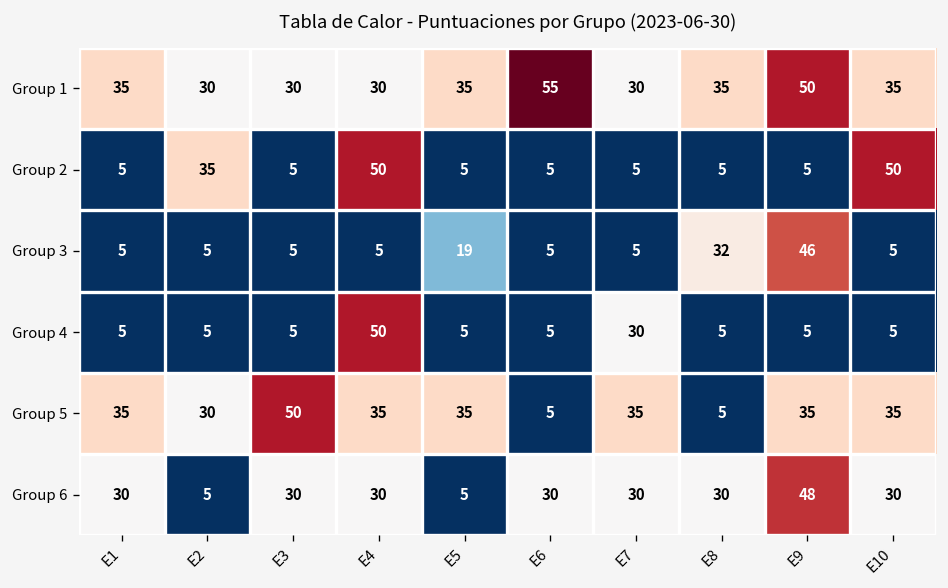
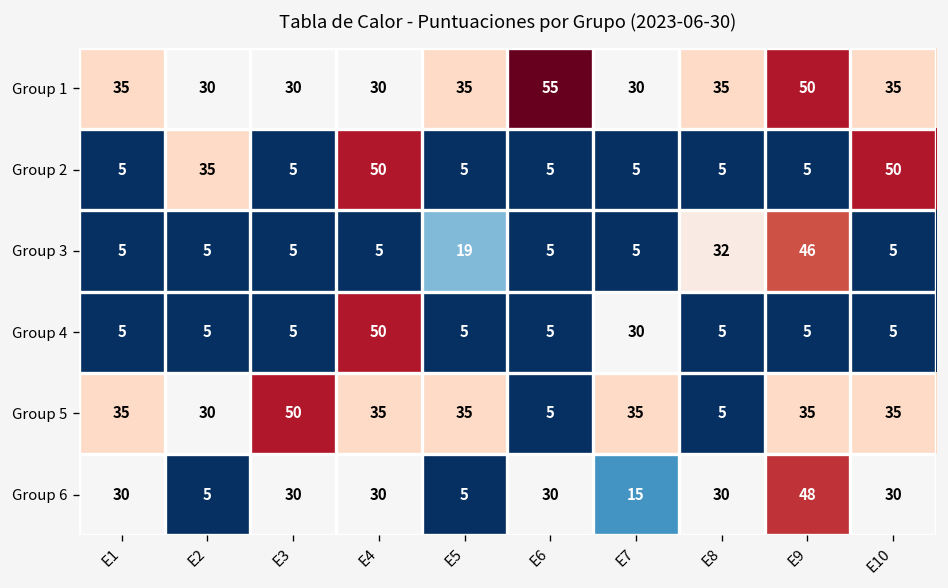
Group 6, E7: 30 -> 15
